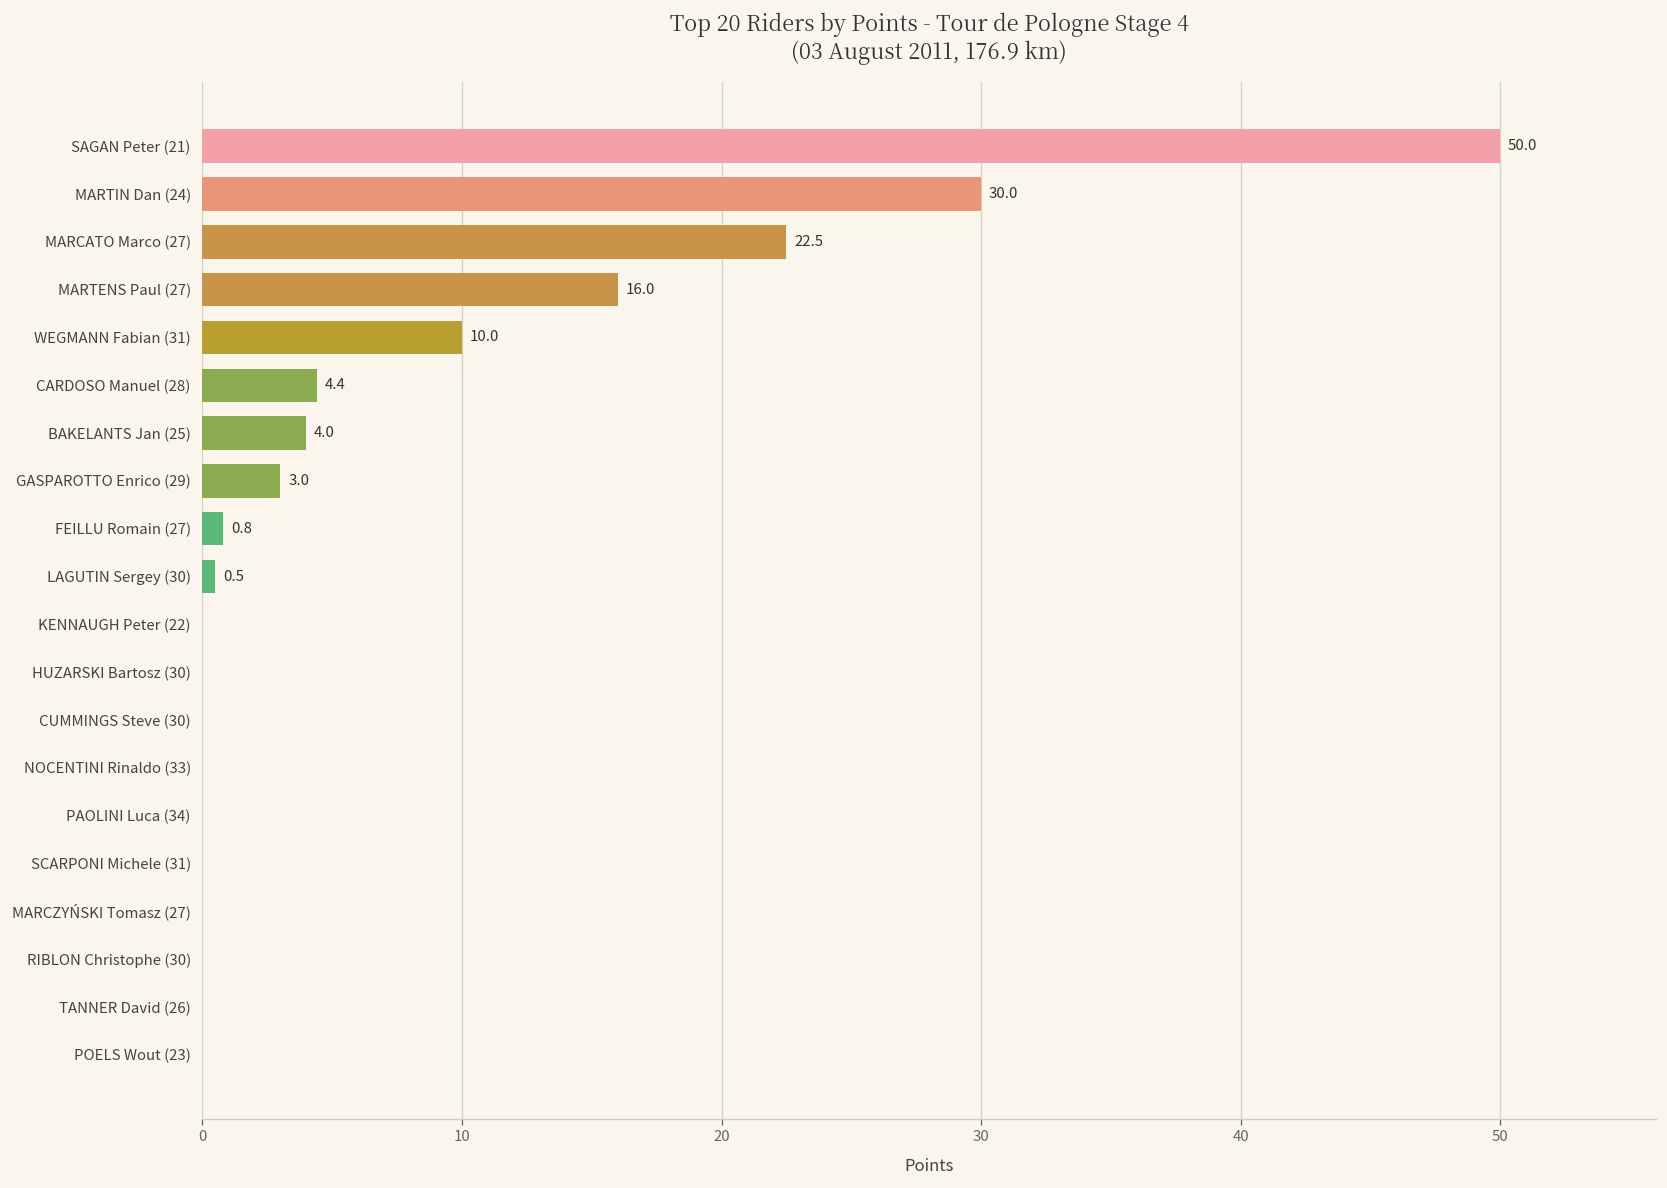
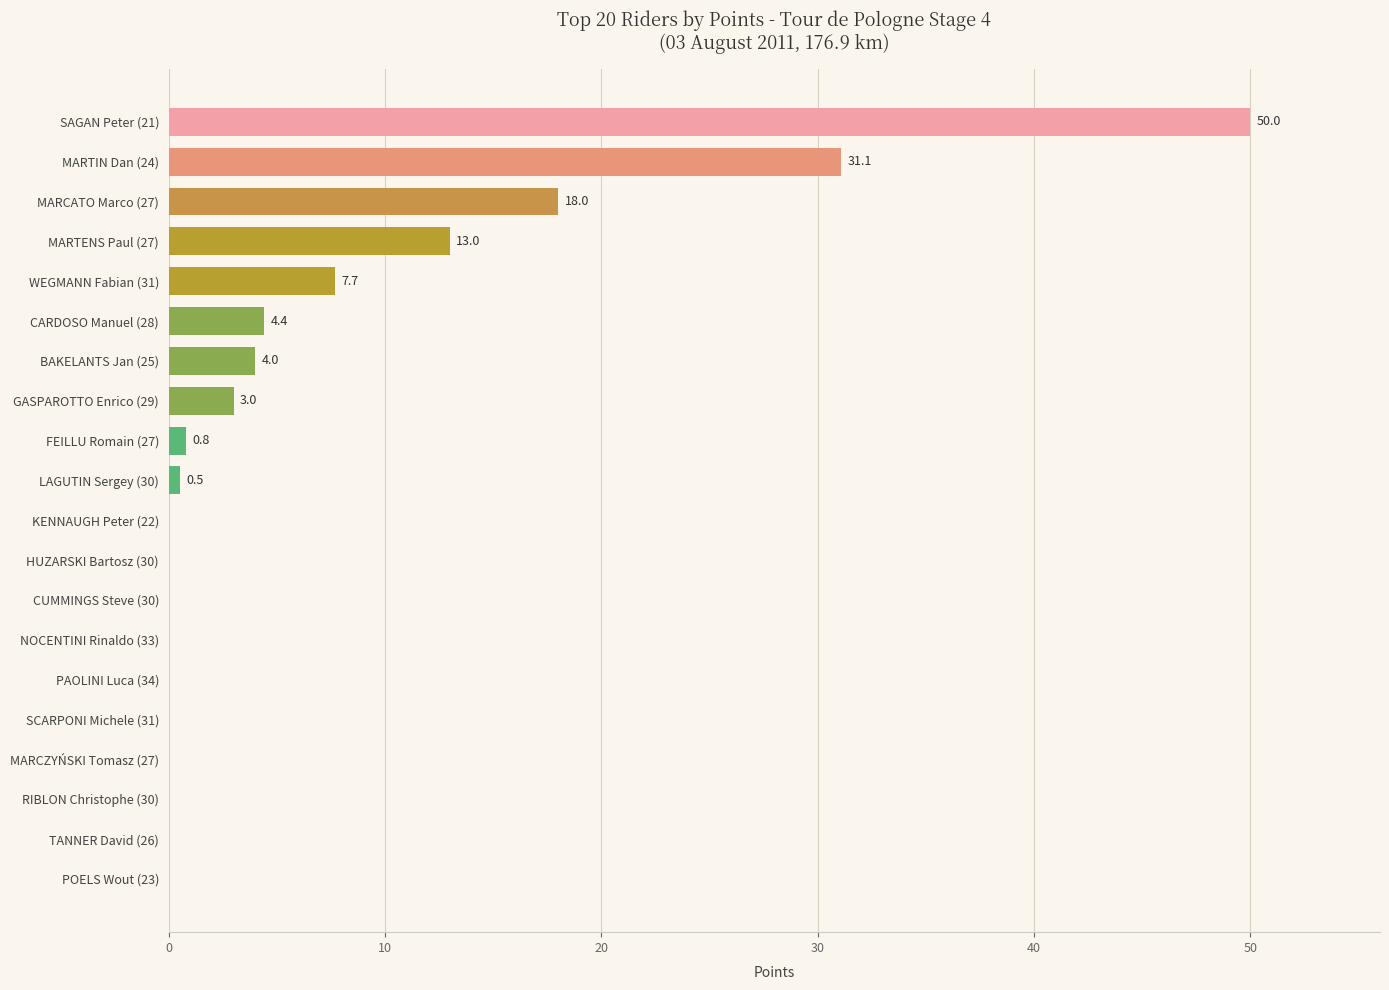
MARTIN Dan (24): 30.0 -> 31.1
MARCATO Marco (27): 22.5 -> 18.0
MARTENS Paul (27): 16.0 -> 13.0
WEGMANN Fabian (31): 10.0 -> 7.7
